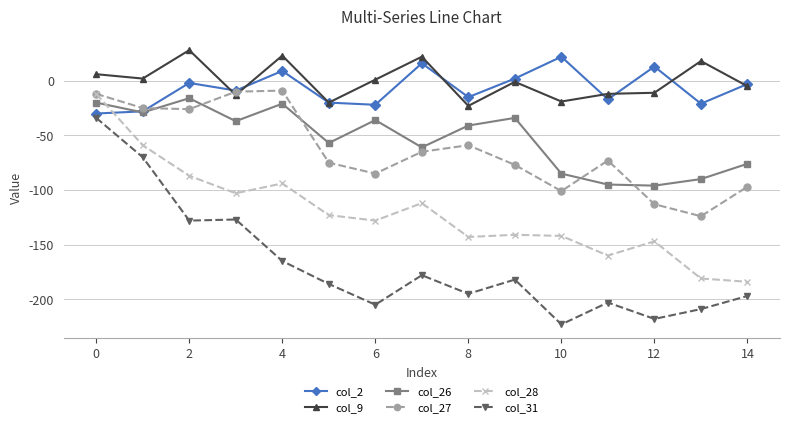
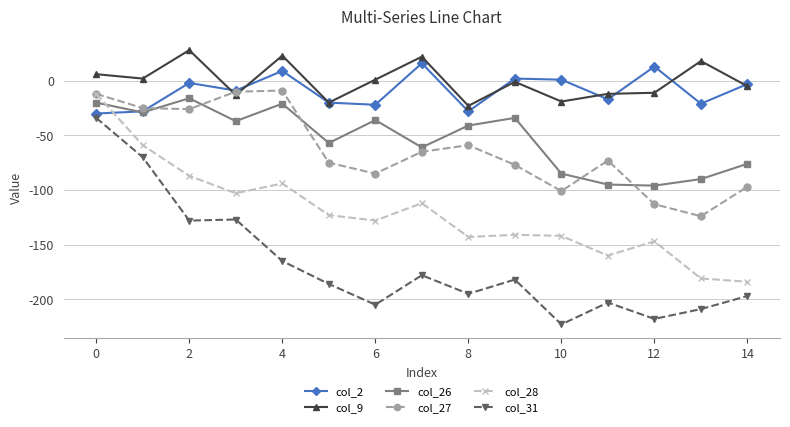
col_2, 8: -15 -> -28
col_2, 10: 22 -> 1
